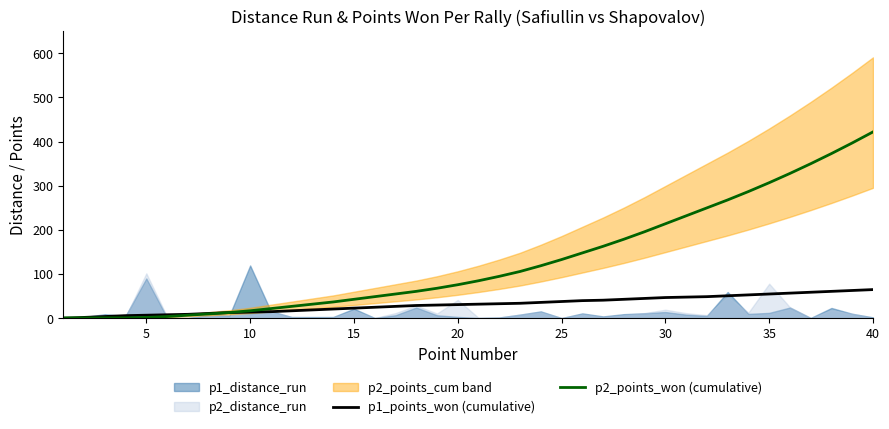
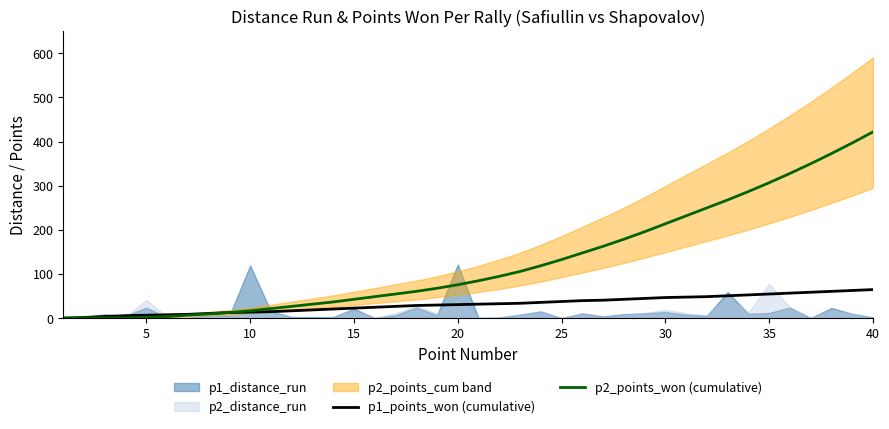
p1_distance_run, 5: 90 -> 20
p2_distance_run, 5: 100 -> 40
p1_distance_run, 20: 0 -> 120
